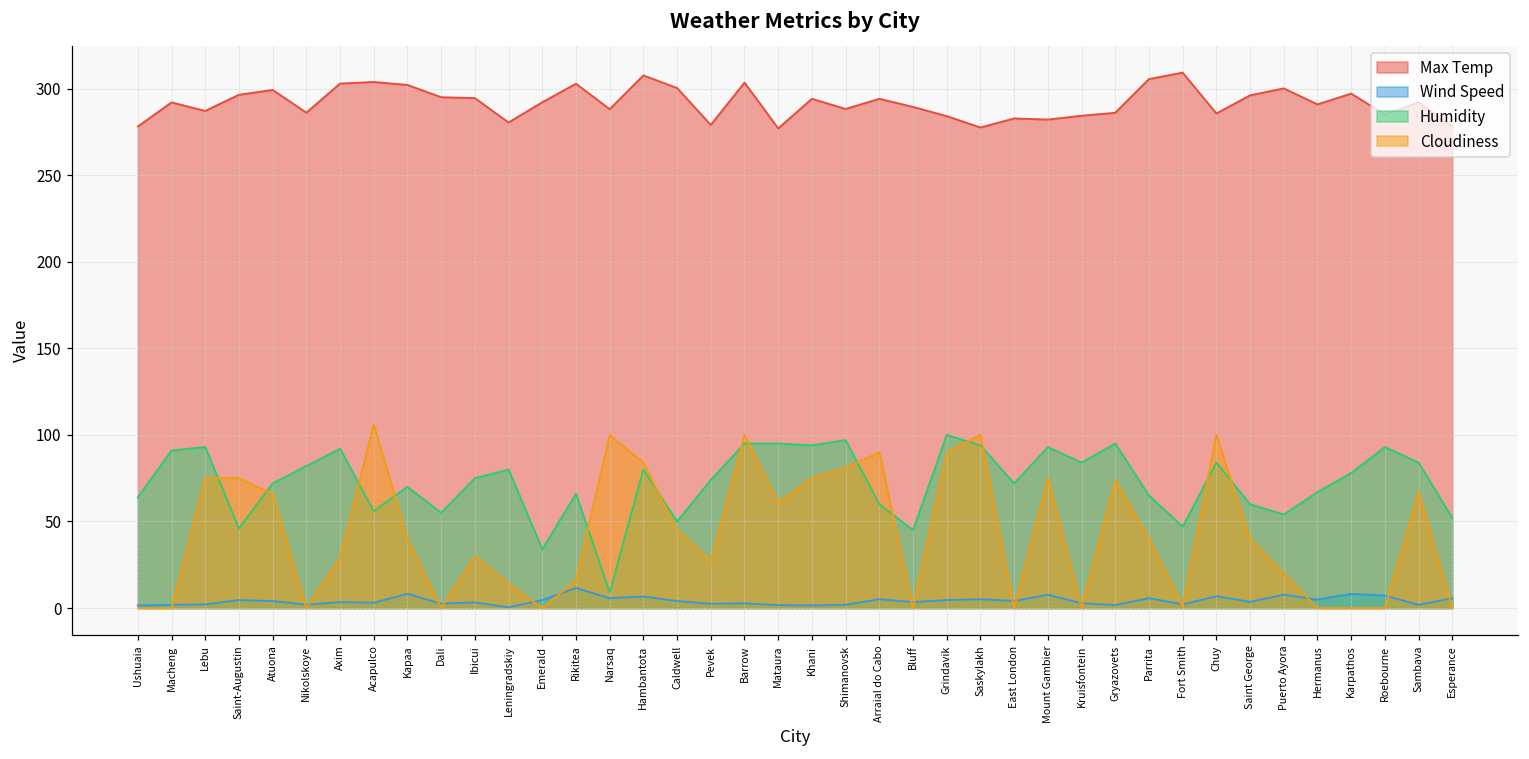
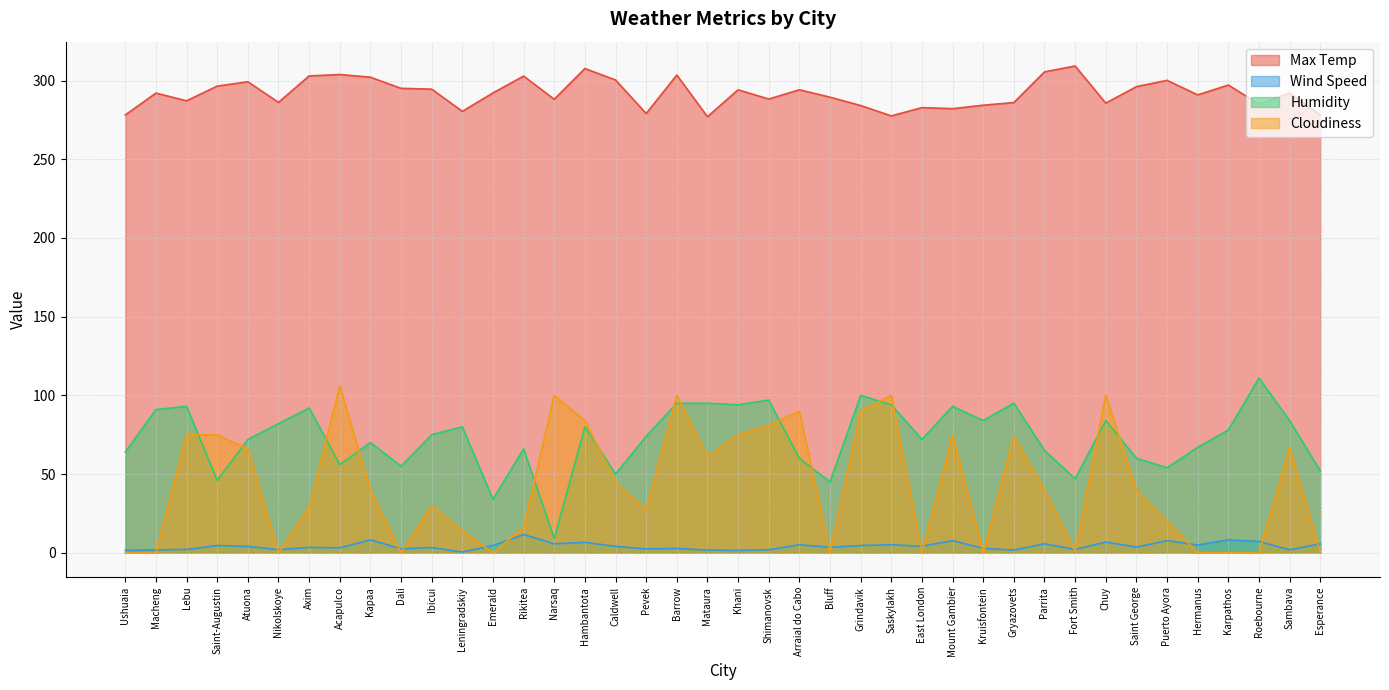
Humidity, Roebourne: 93 -> 111
